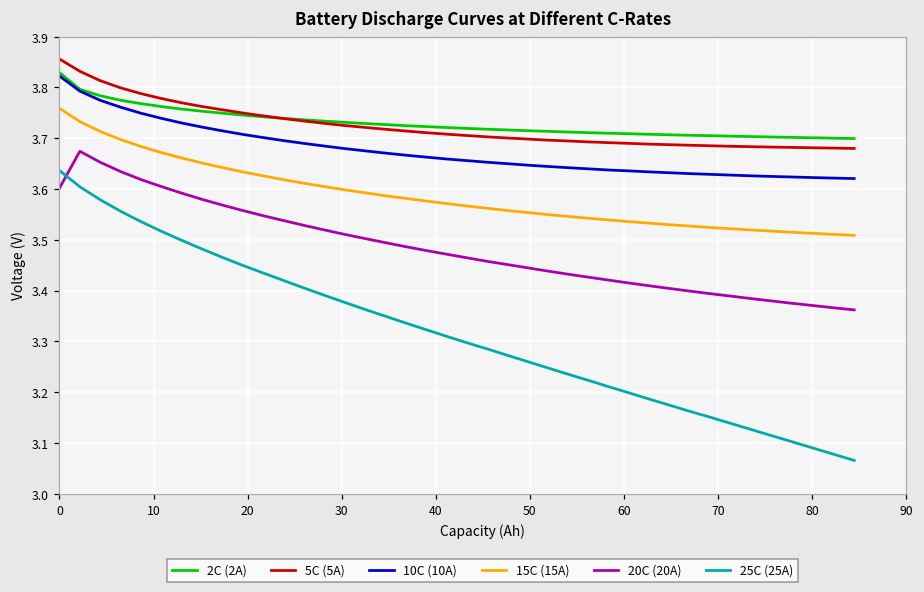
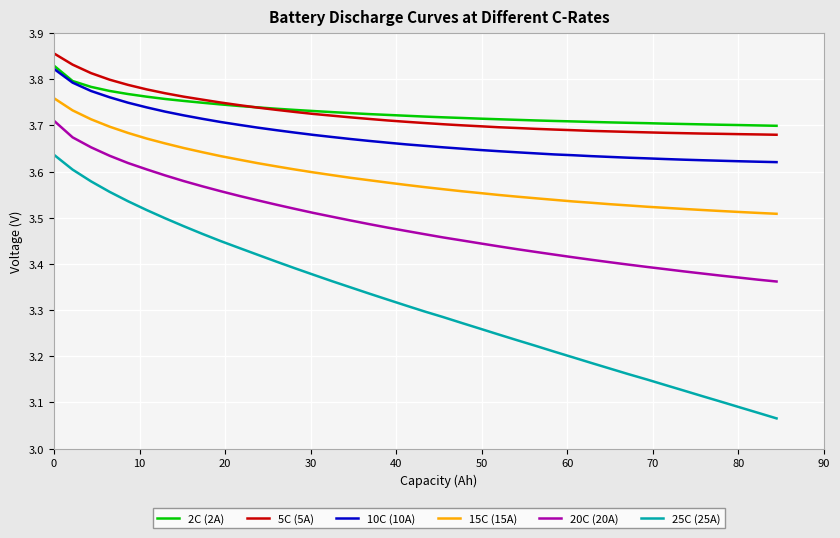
20C (20A), 0: 3.60 -> 3.71
